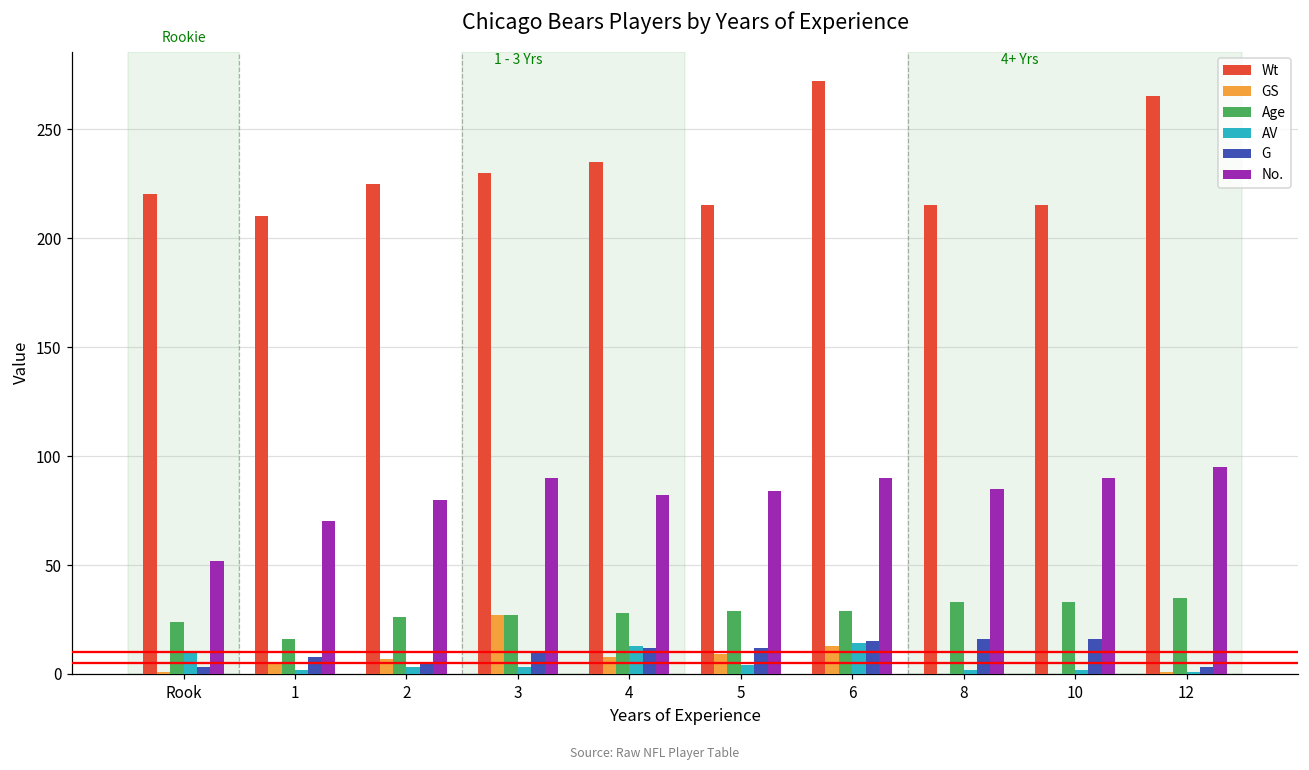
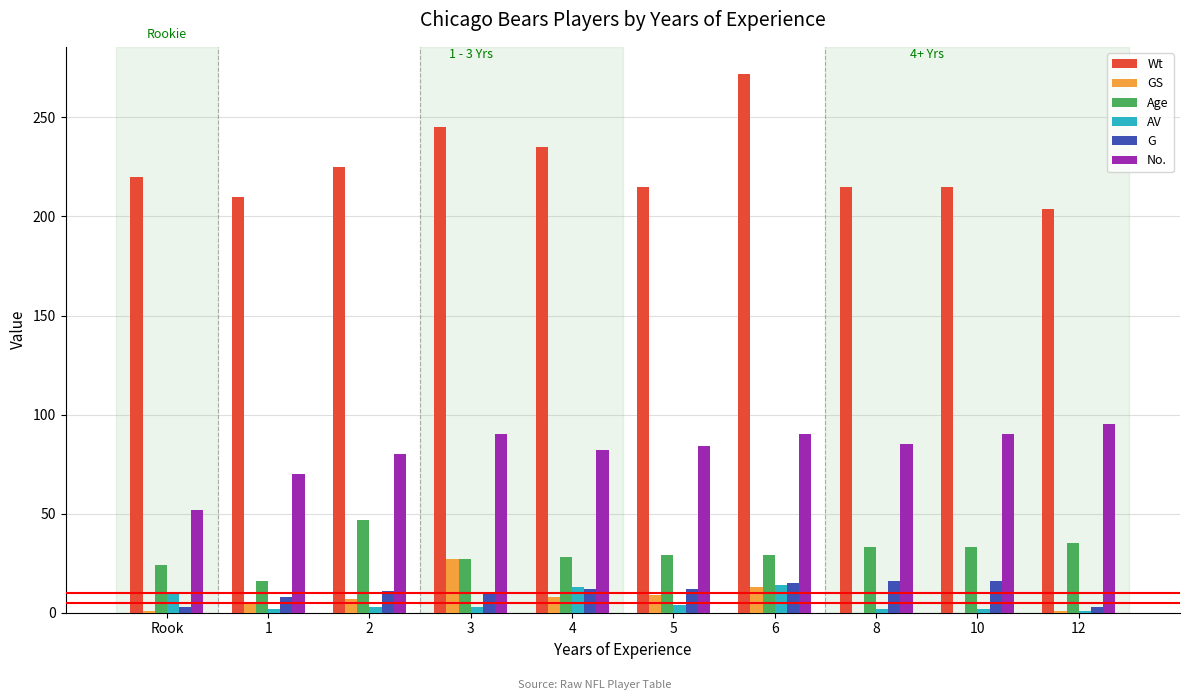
Age, 2: 26 -> 47
G, 2: 5 -> 11
Wt, 3: 230 -> 245
Wt, 12: 265 -> 204
